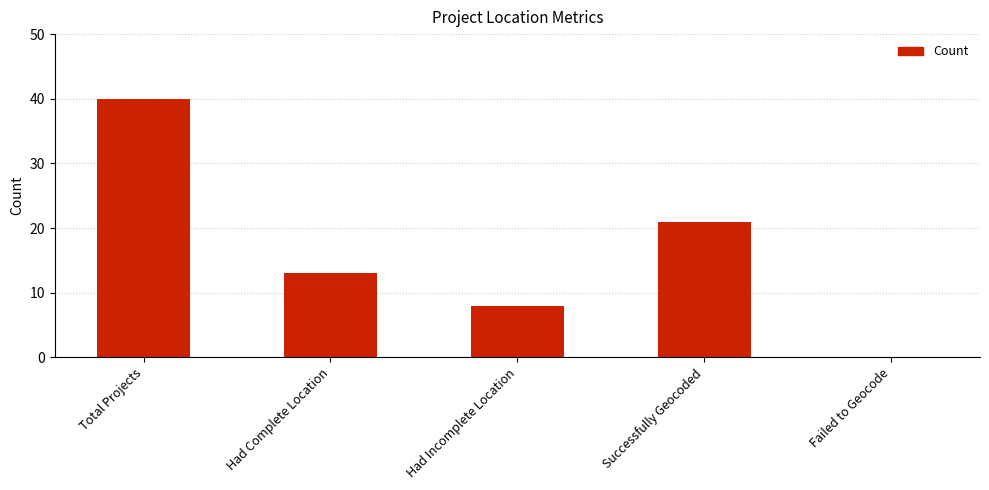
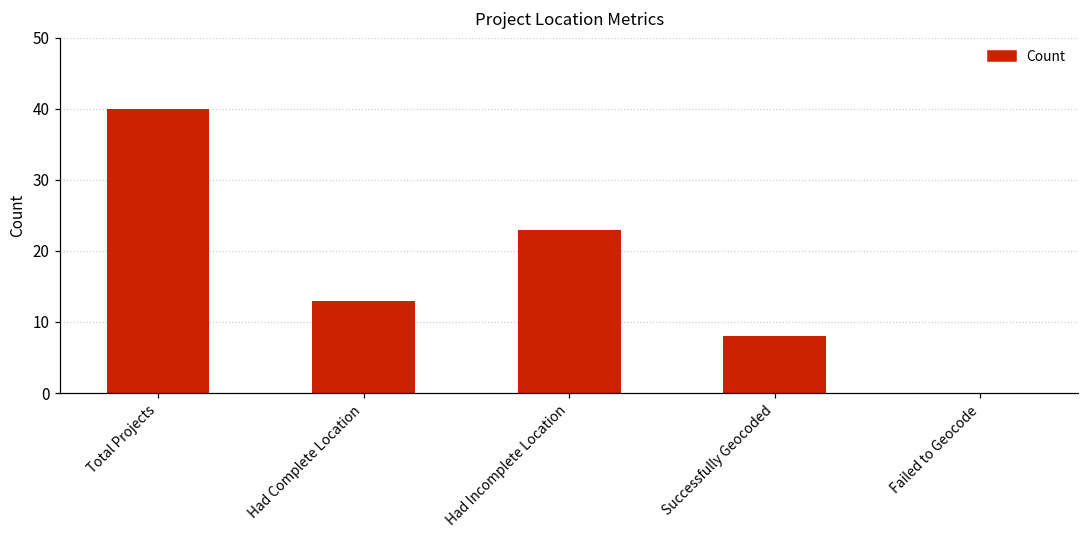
Had Incomplete Location: 8 -> 23
Successfully Geocoded: 21 -> 8
